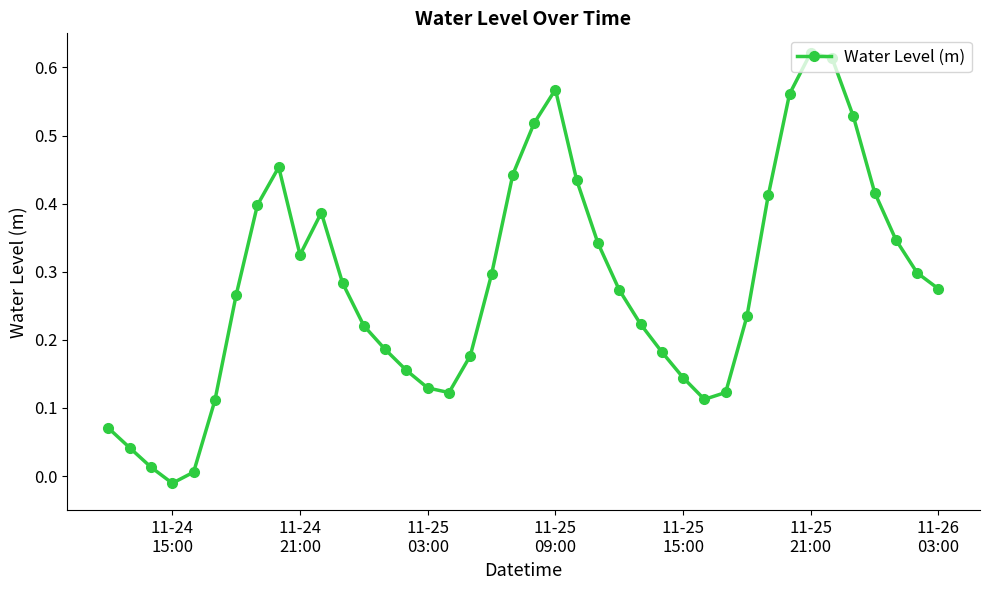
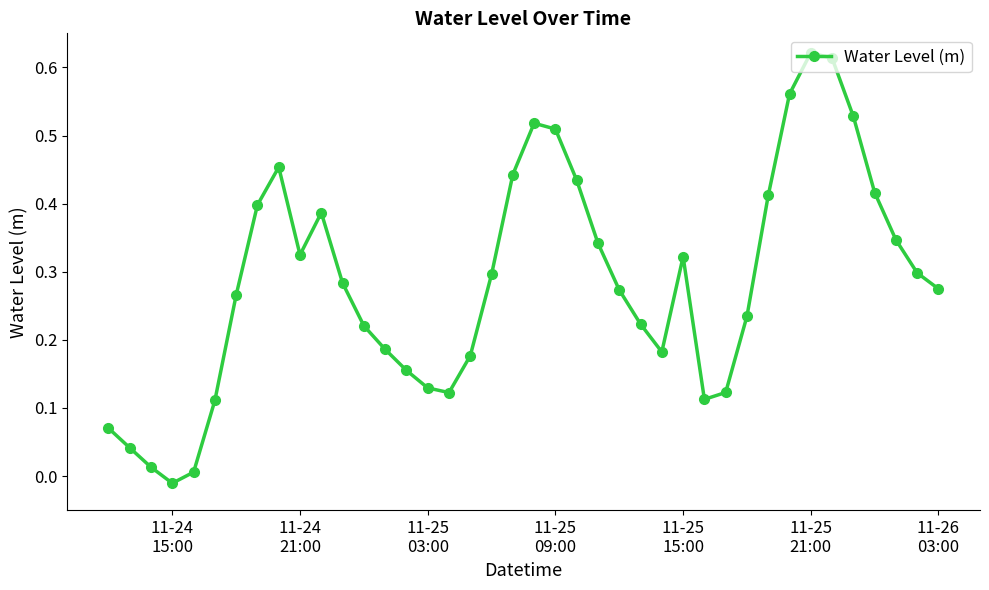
11-25 09:00: 0.57 -> 0.51
11-25 15:00: 0.14 -> 0.32
